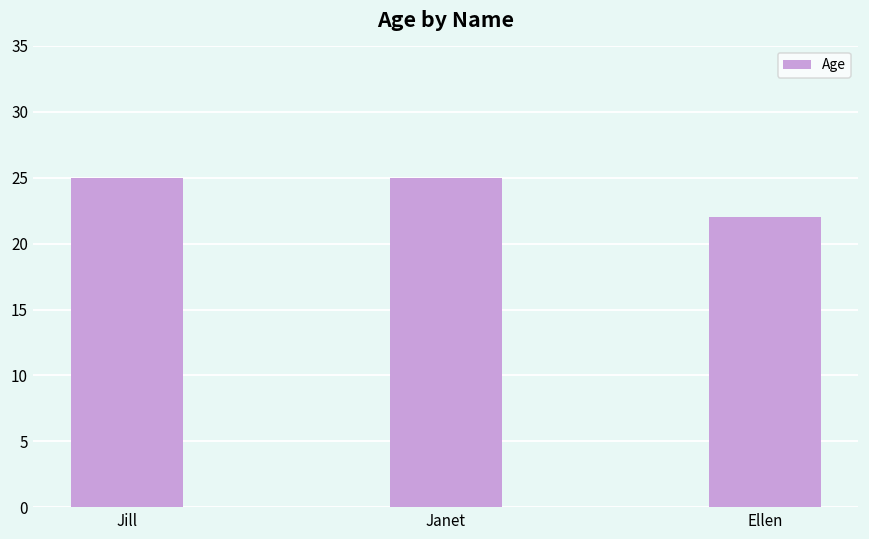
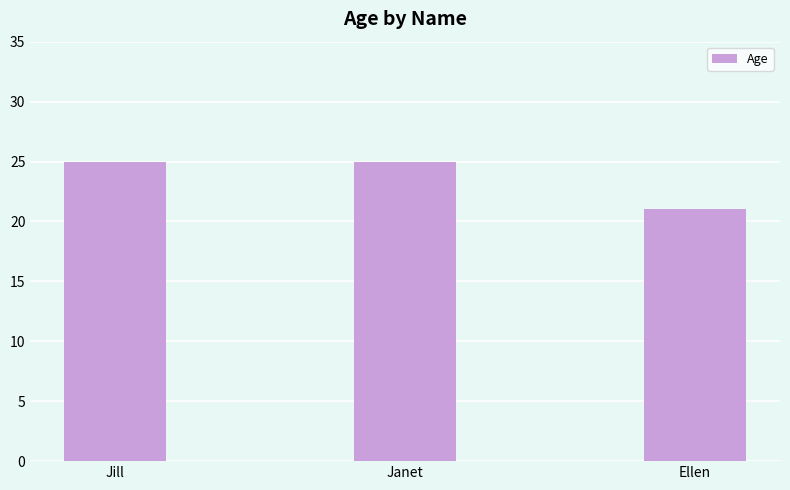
Ellen: 22 -> 21
